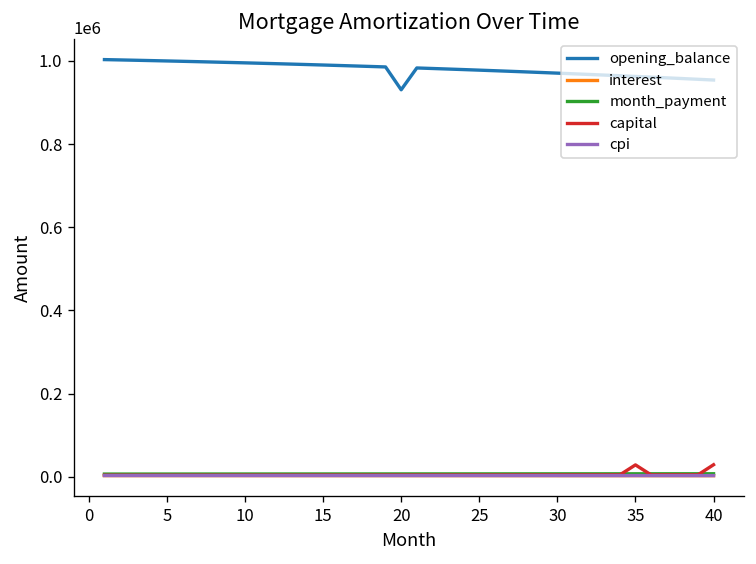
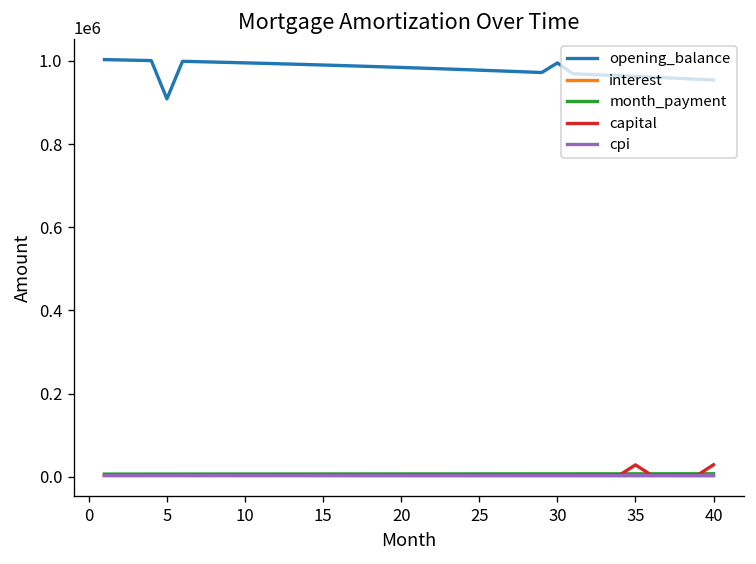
opening_balance, 5: 1000000 -> 910000
opening_balance, 20: 930000 -> 980000
opening_balance, 30: 970000 -> 990000
